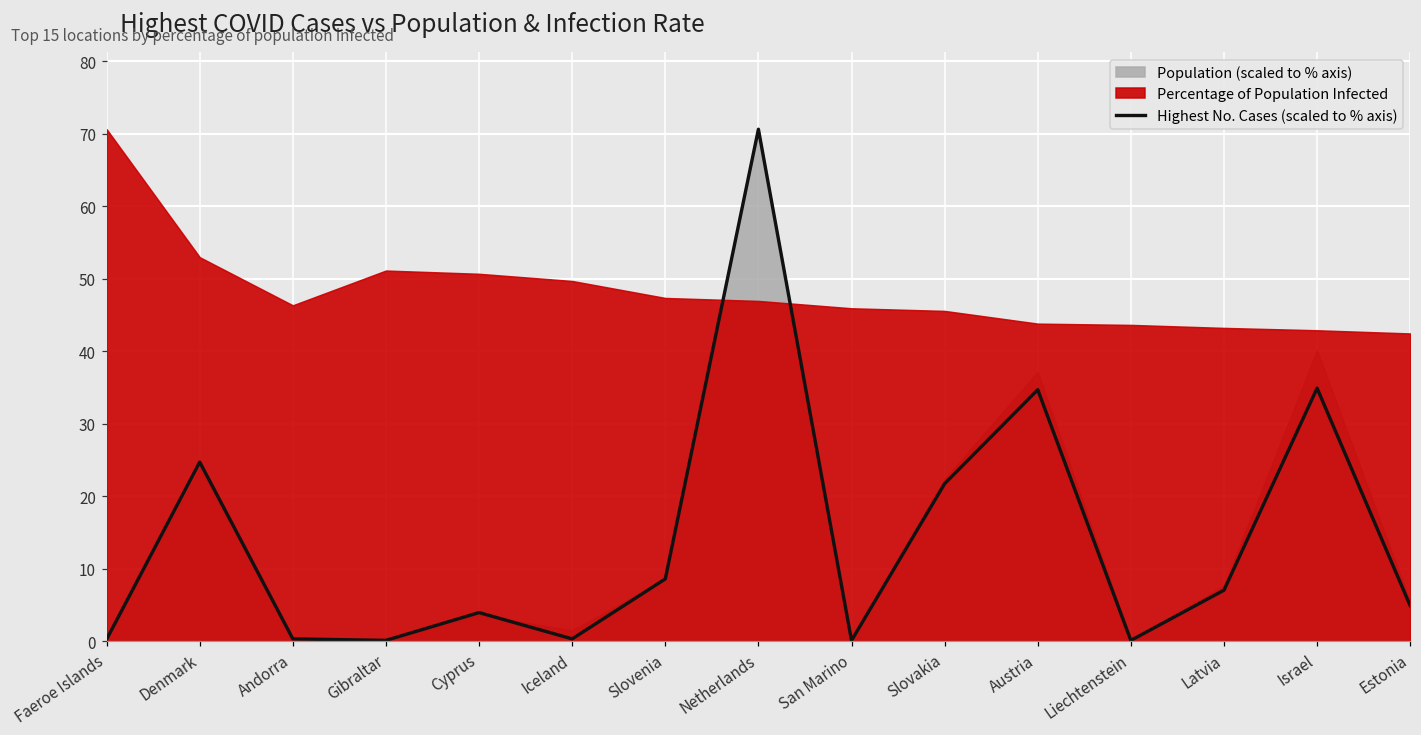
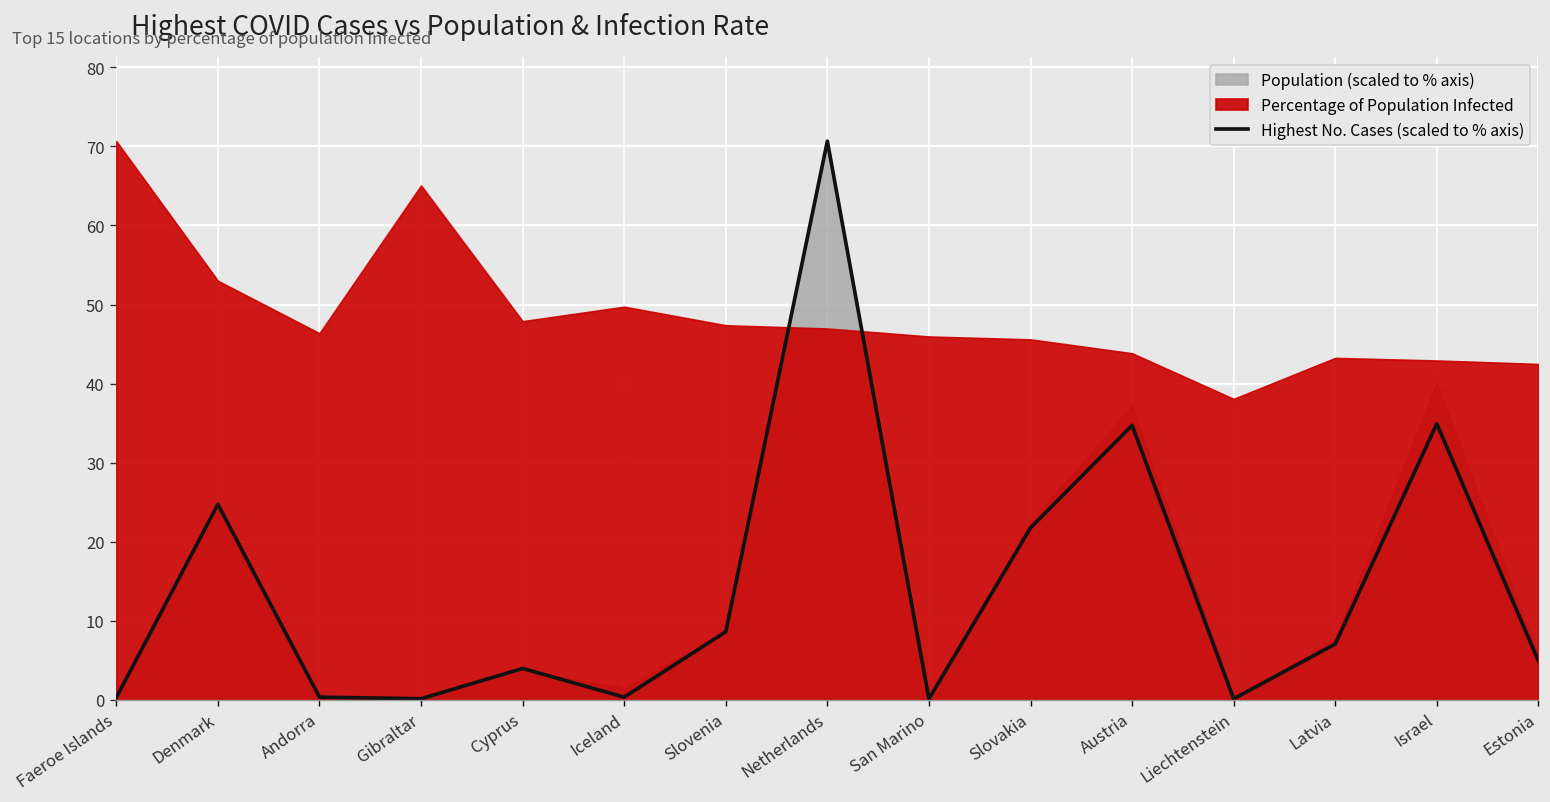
Percentage of Population Infected, Gibraltar: 51 -> 65
Percentage of Population Infected, Cyprus: 51 -> 48
Percentage of Population Infected, Liechtenstein: 44 -> 38
